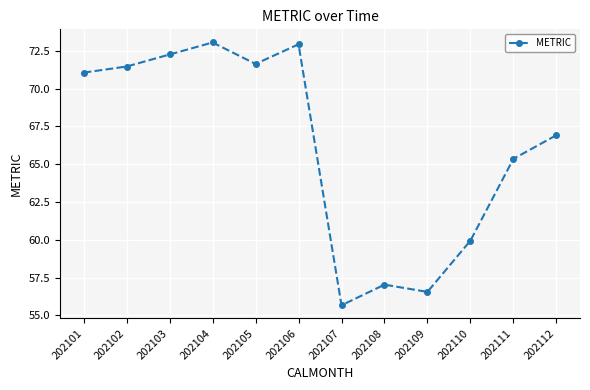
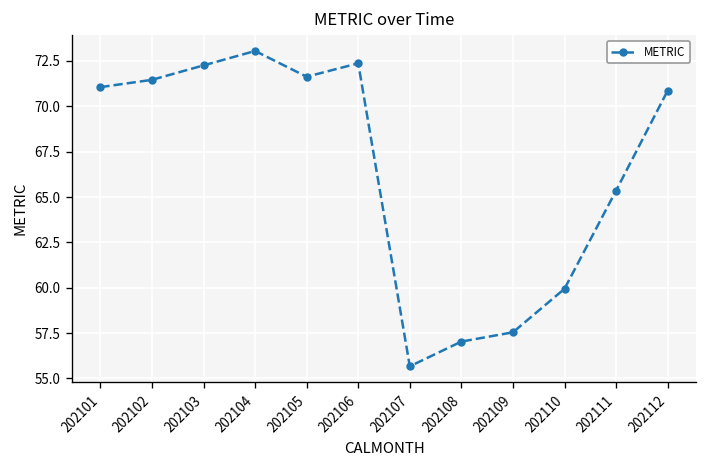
202106: 72.9 -> 72.4
202109: 56.6 -> 57.5
202112: 66.9 -> 70.9
